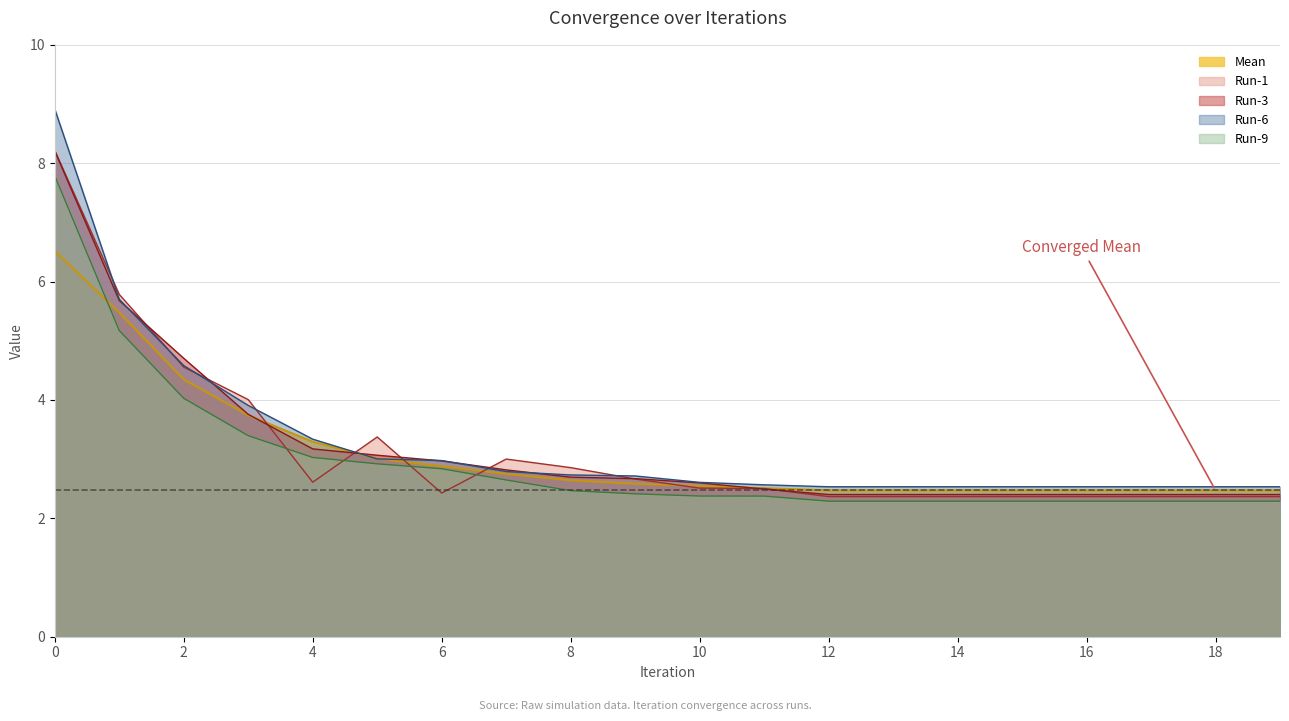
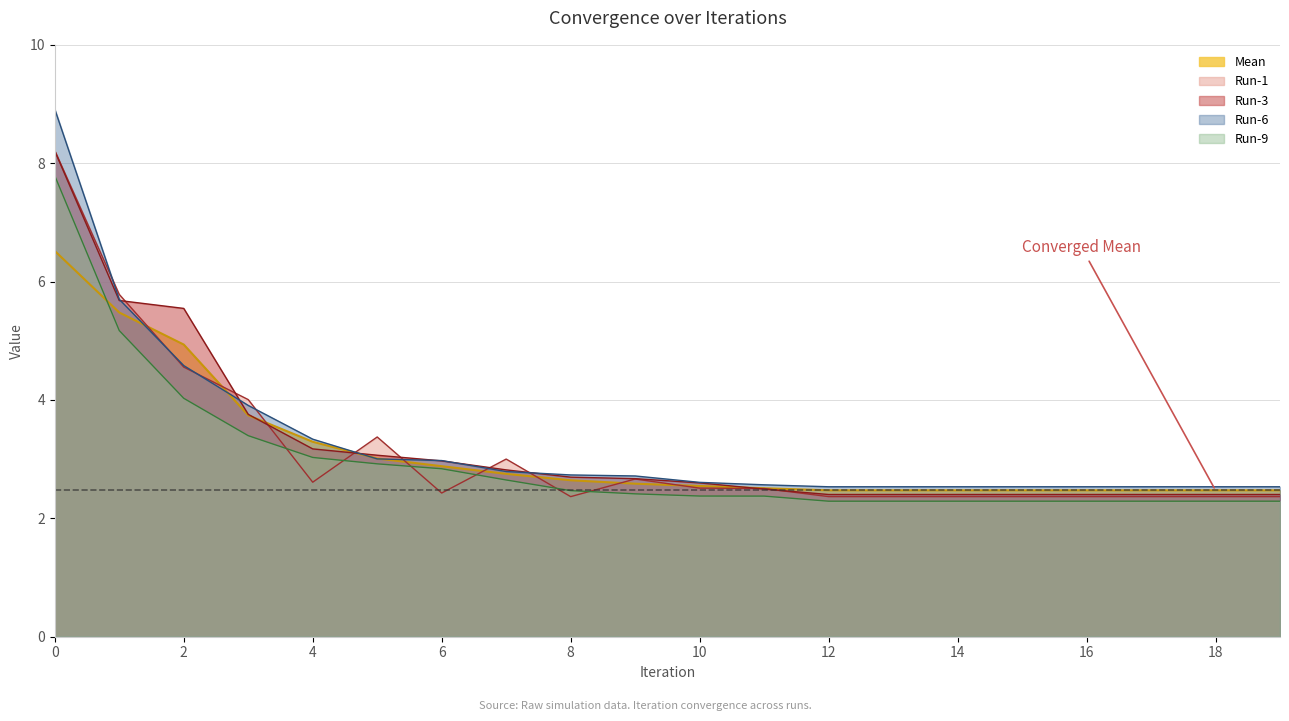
Mean, 2: 4.3 -> 4.9
Run-3, 2: 4.7 -> 5.5
Run-1, 8: 2.9 -> 2.4
